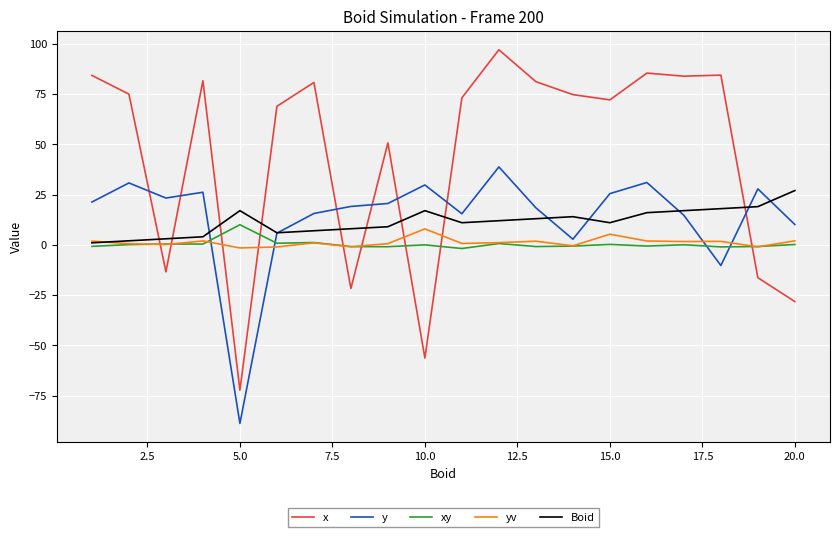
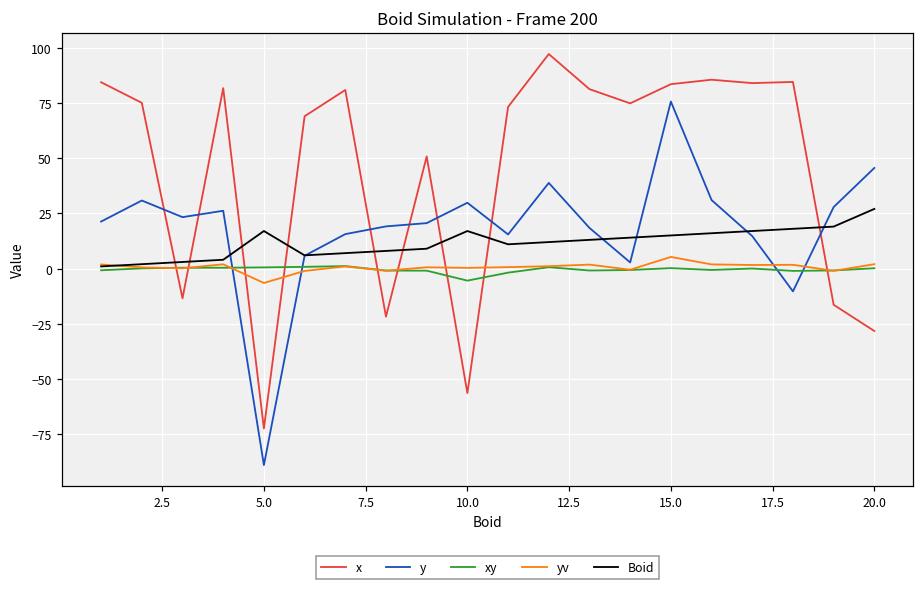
xy, 5.0: 10 -> 1
yv, 5.0: -2 -> -7
xy, 10.0: 0 -> -5
yv, 10.0: 8 -> 0
x, 15.0: 72 -> 83
y, 15.0: 25 -> 76
Boid, 15.0: 11 -> 15
y, 20.0: 10 -> 46
